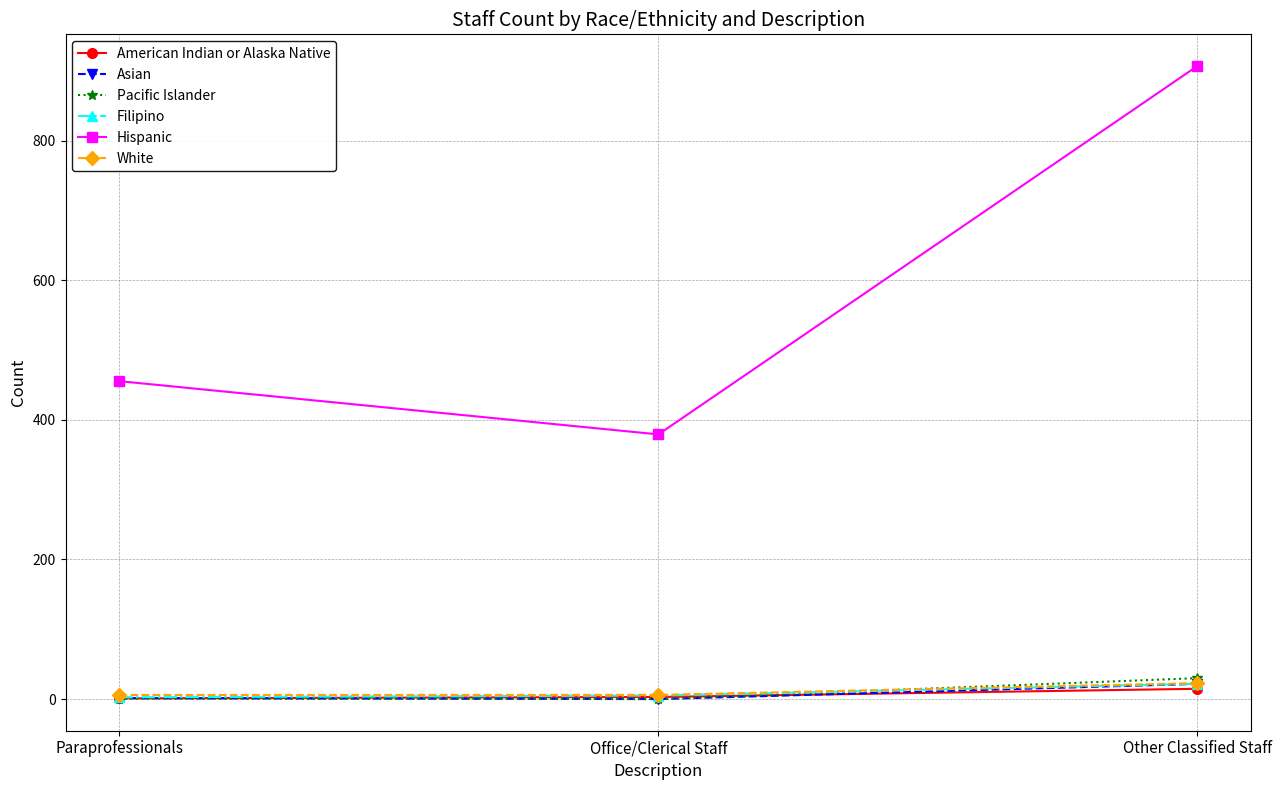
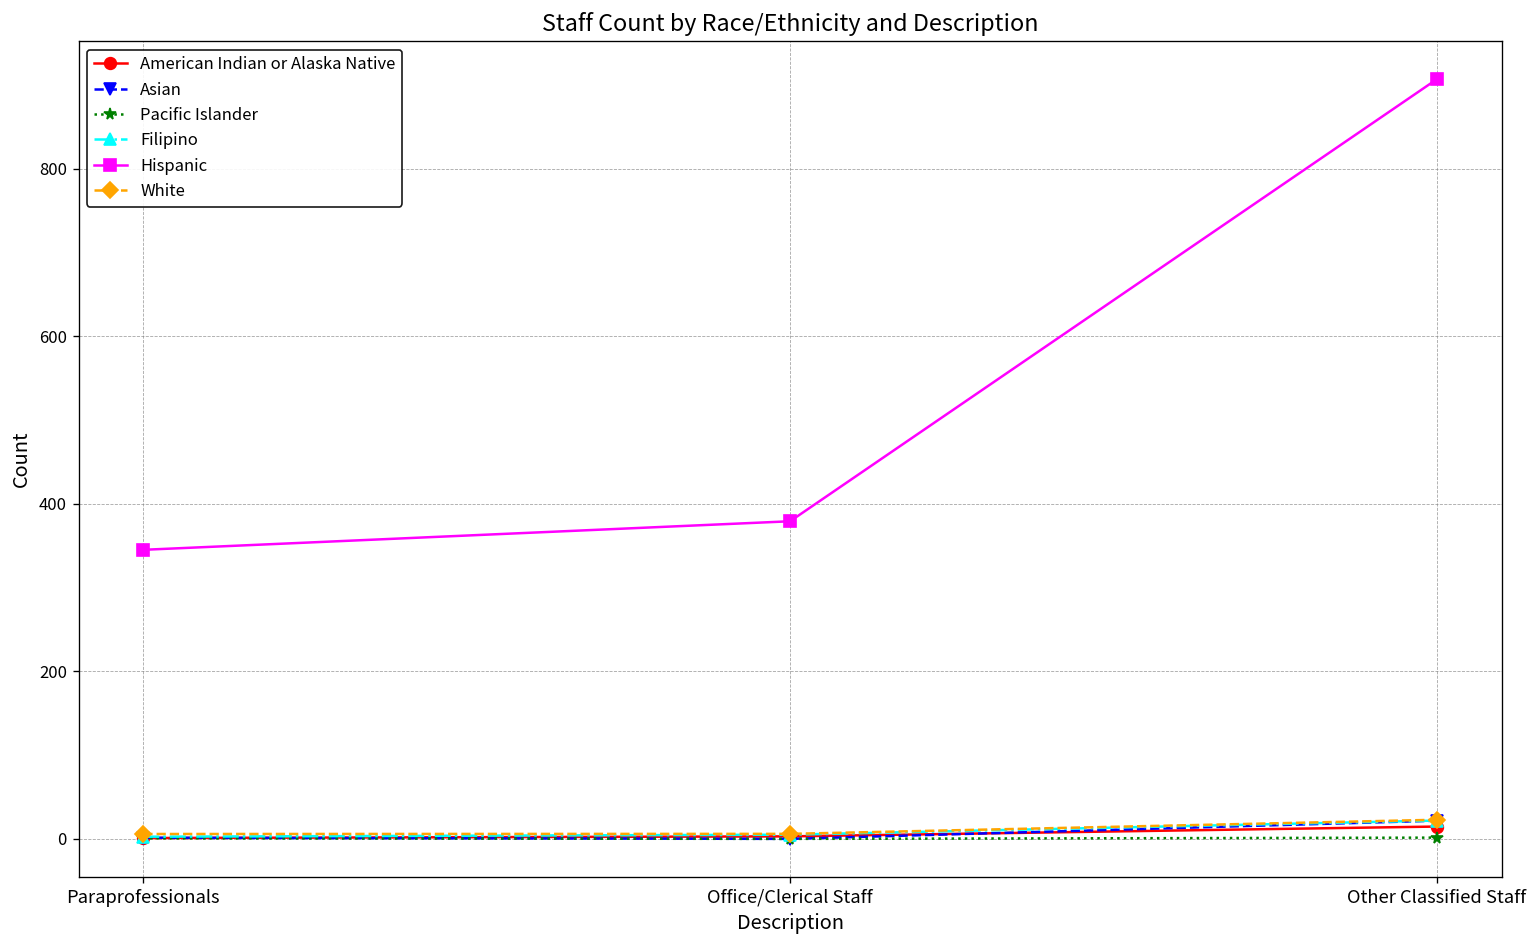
Hispanic, Paraprofessionals: 460 -> 350
Pacific Islander, Other Classified Staff: 30 -> 0
